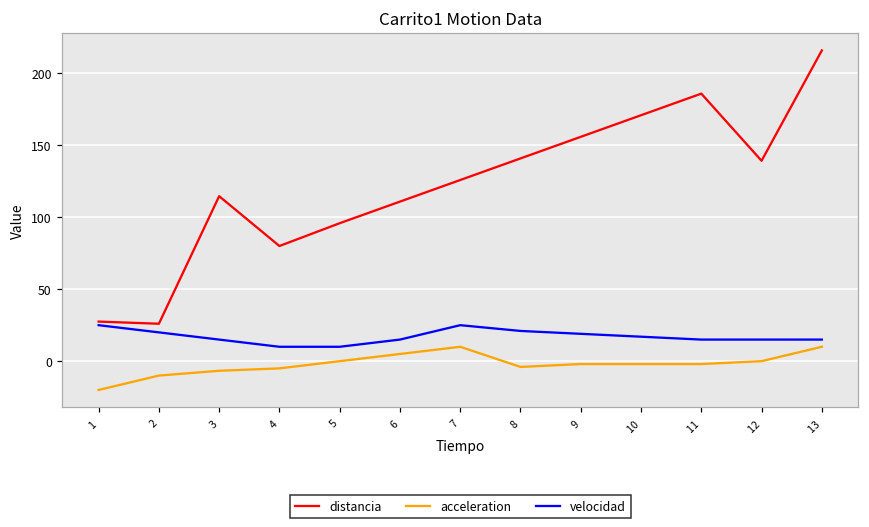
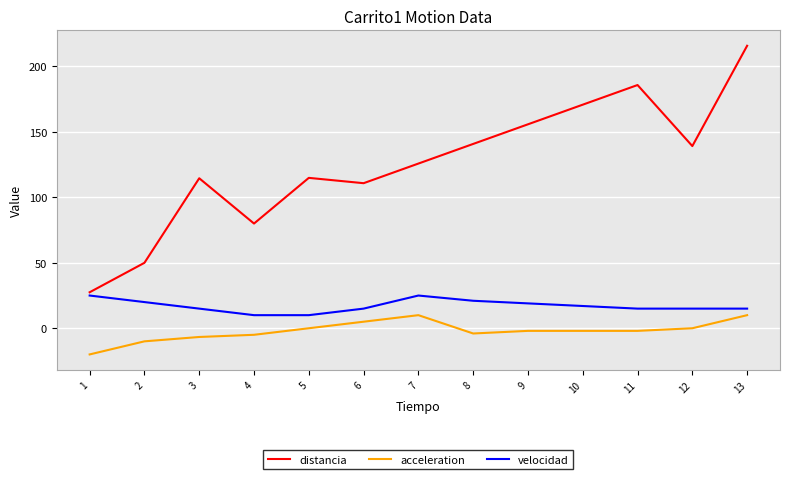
distancia, 2: 26 -> 50
distancia, 5: 96 -> 115
